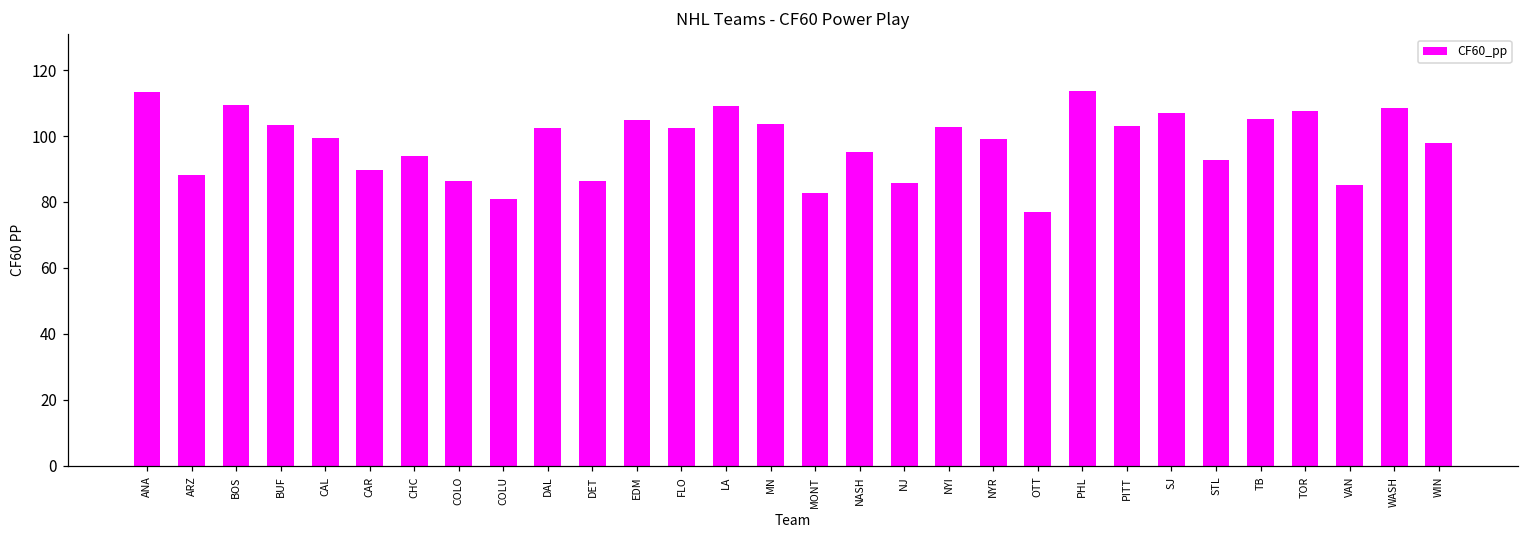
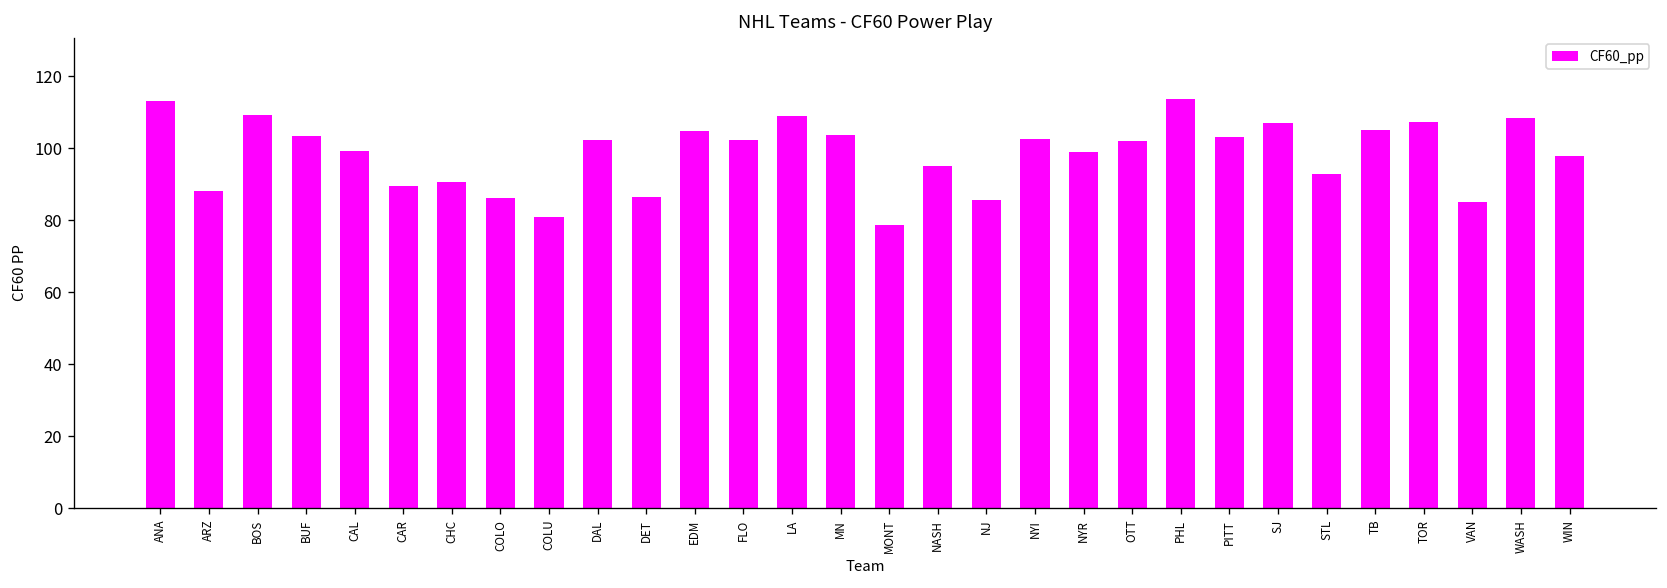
CHC: 94 -> 91
MONT: 83 -> 79
OTT: 77 -> 102
